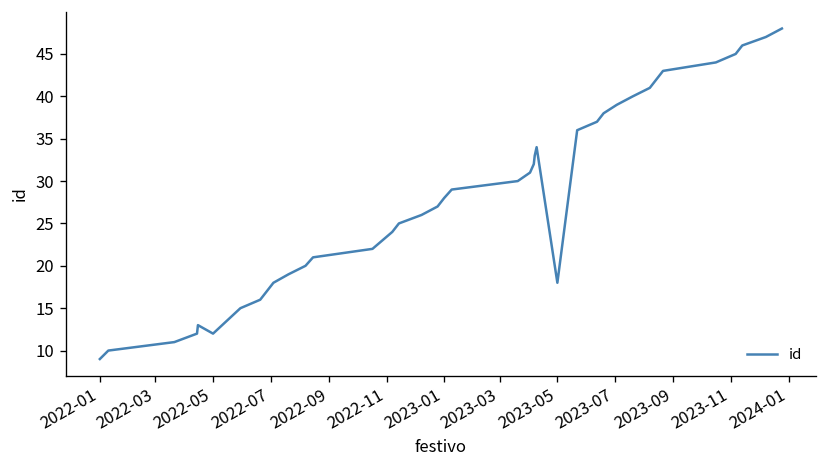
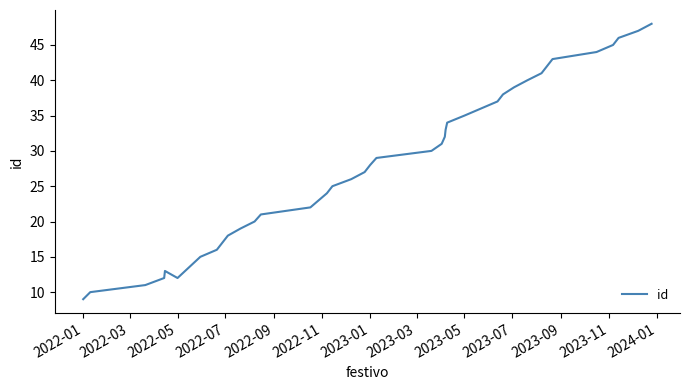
2023-05: 18 -> 35
